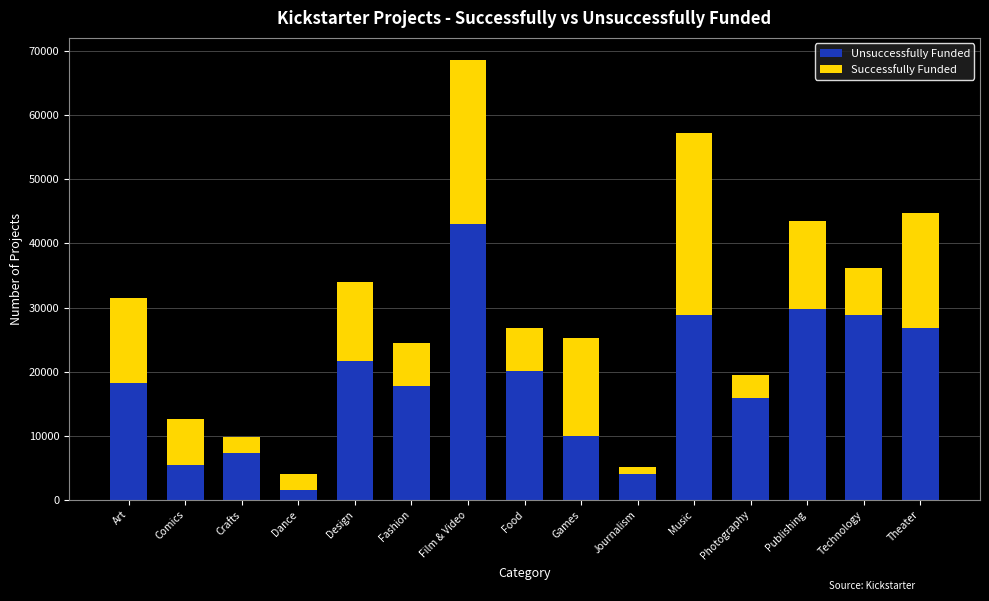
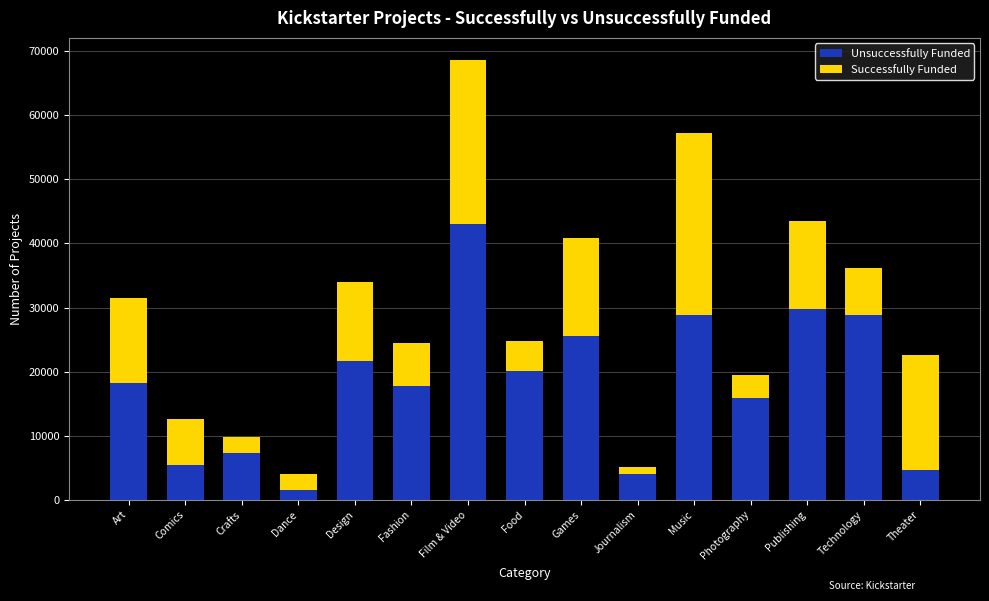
Successfully Funded, Food: 7000 -> 5000
Unsuccessfully Funded, Games: 10000 -> 26000
Unsuccessfully Funded, Theater: 27000 -> 5000
